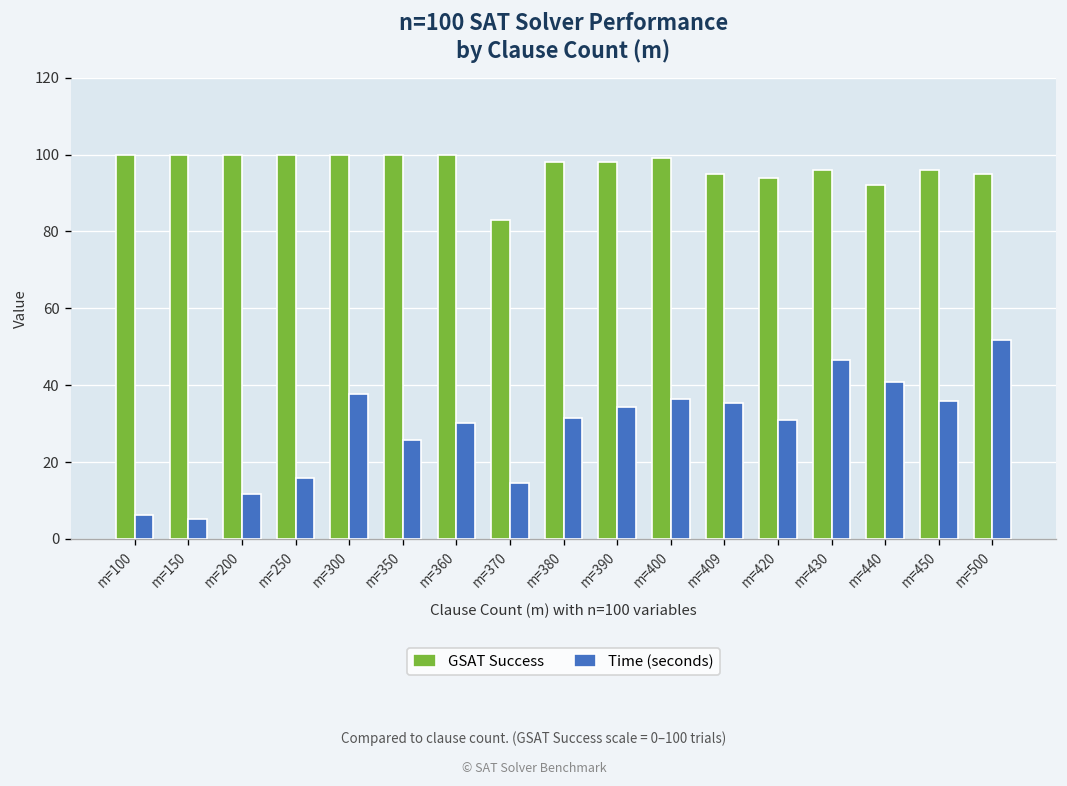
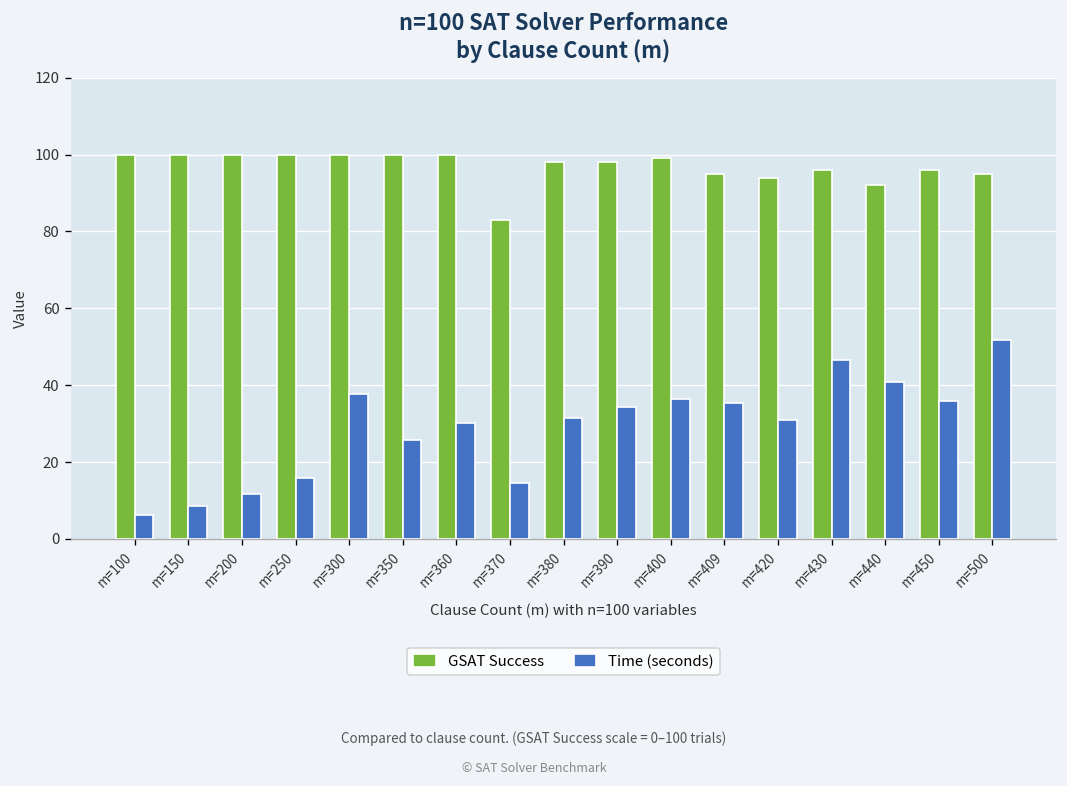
Time (seconds), m=150: 5 -> 9
